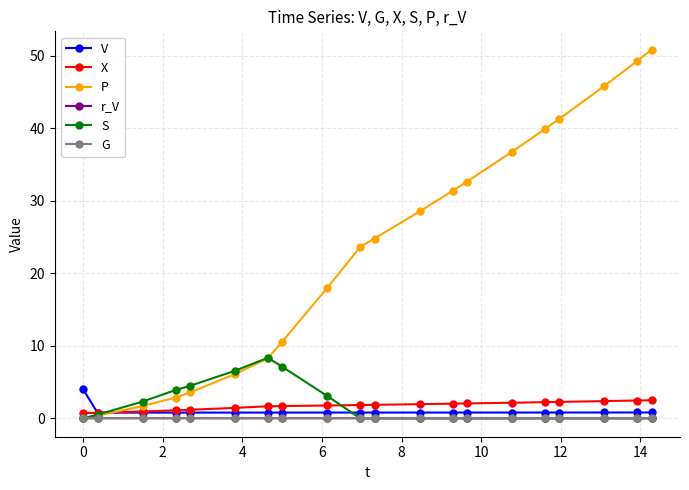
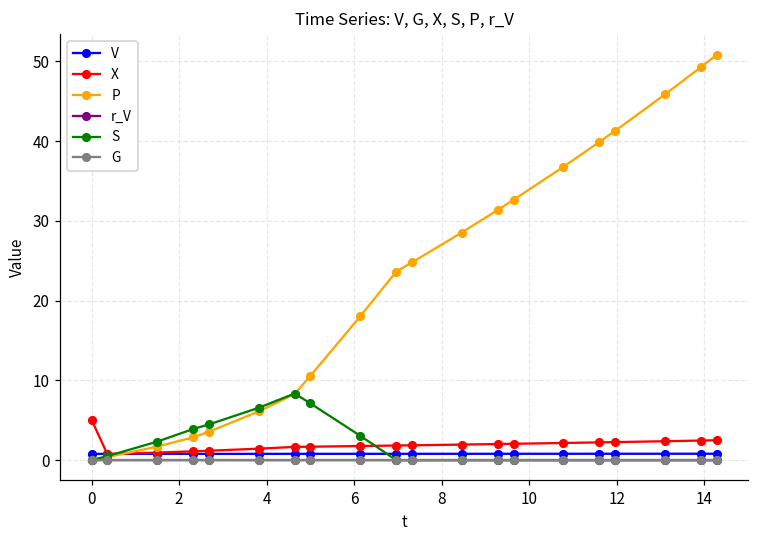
V, 0: 4 -> 1
X, 0: 1 -> 5
